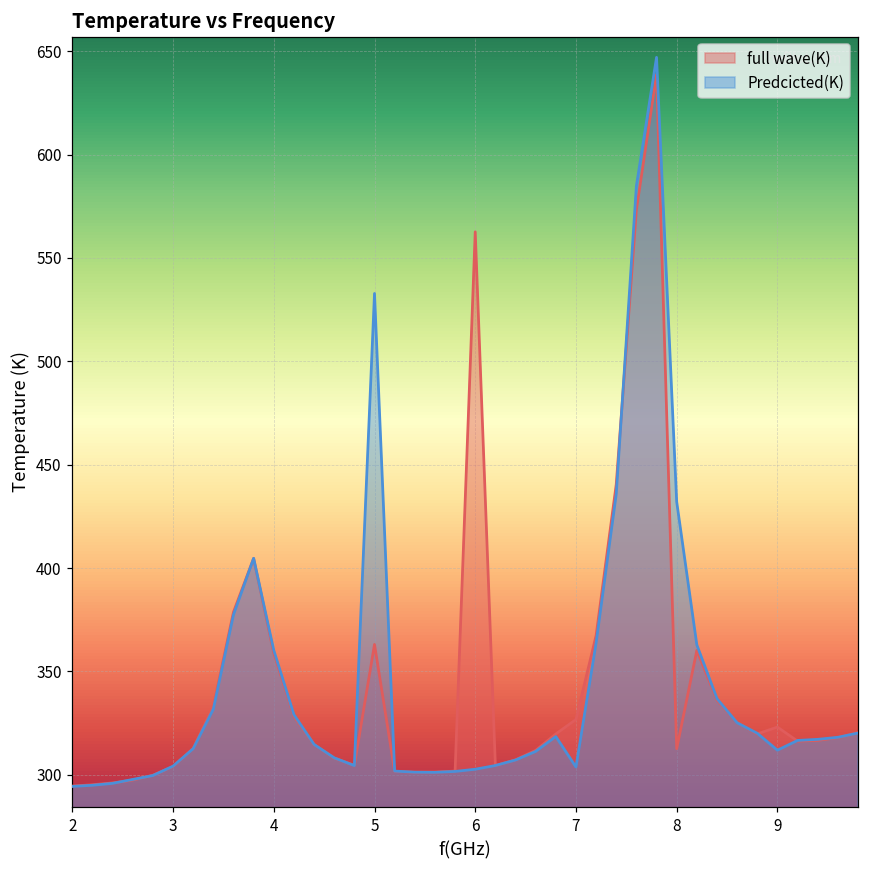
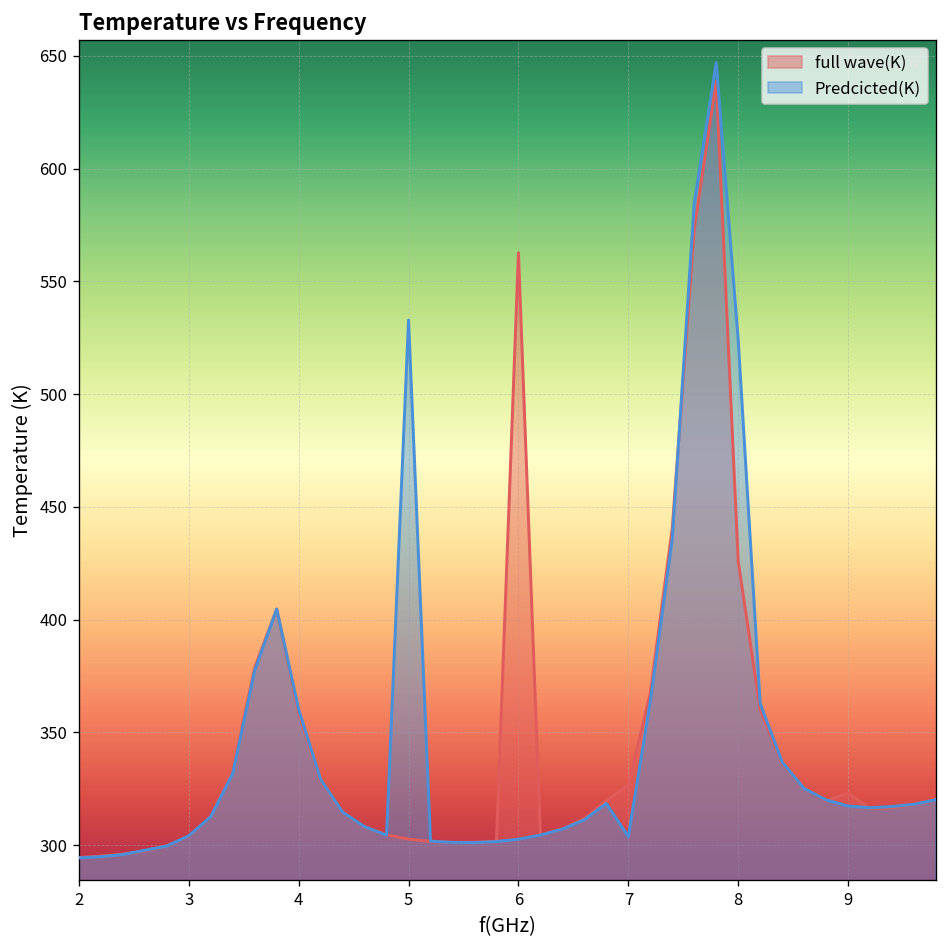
full wave(K), 5: 363 -> 303
full wave(K), 8: 313 -> 426
Predcicted(K), 8: 432 -> 524
Predcicted(K), 9: 312 -> 317
